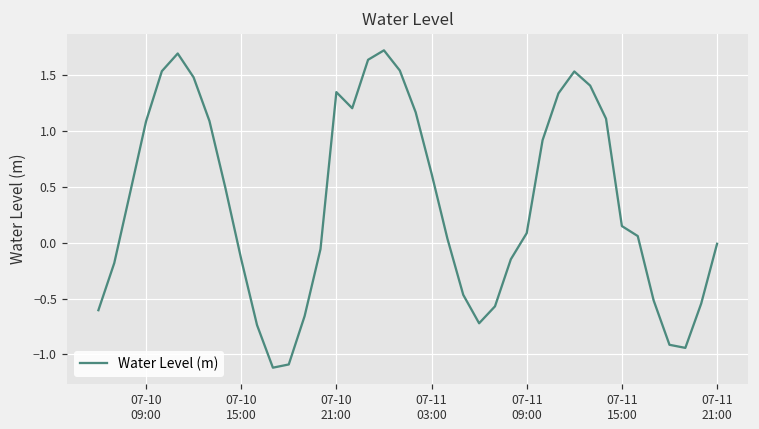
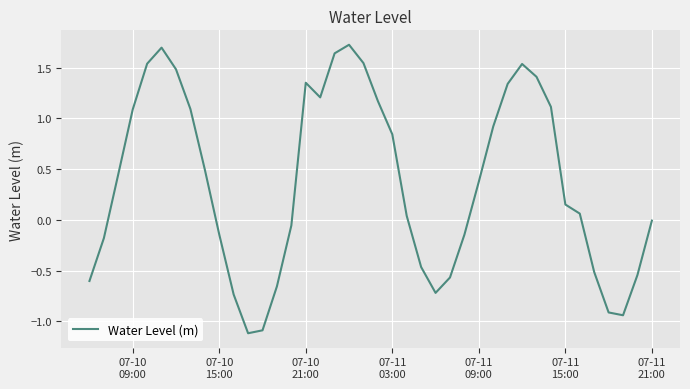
07-11 03:00: 0.62 -> 0.84
07-11 09:00: 0.09 -> 0.38
